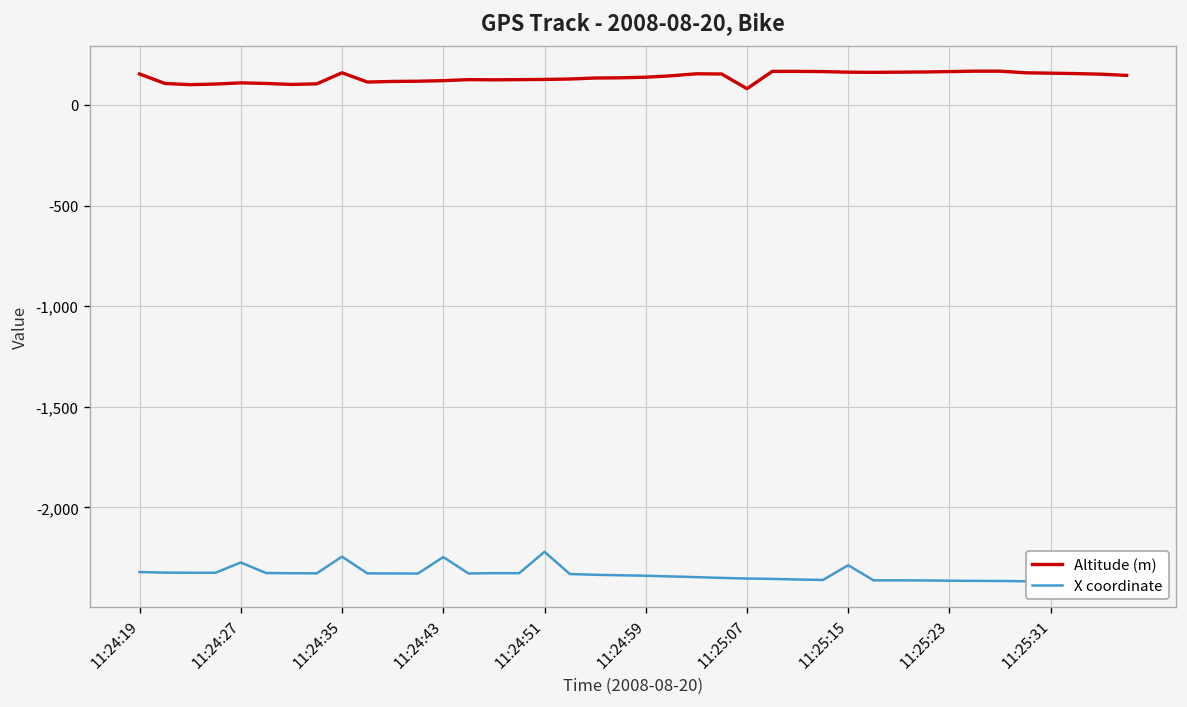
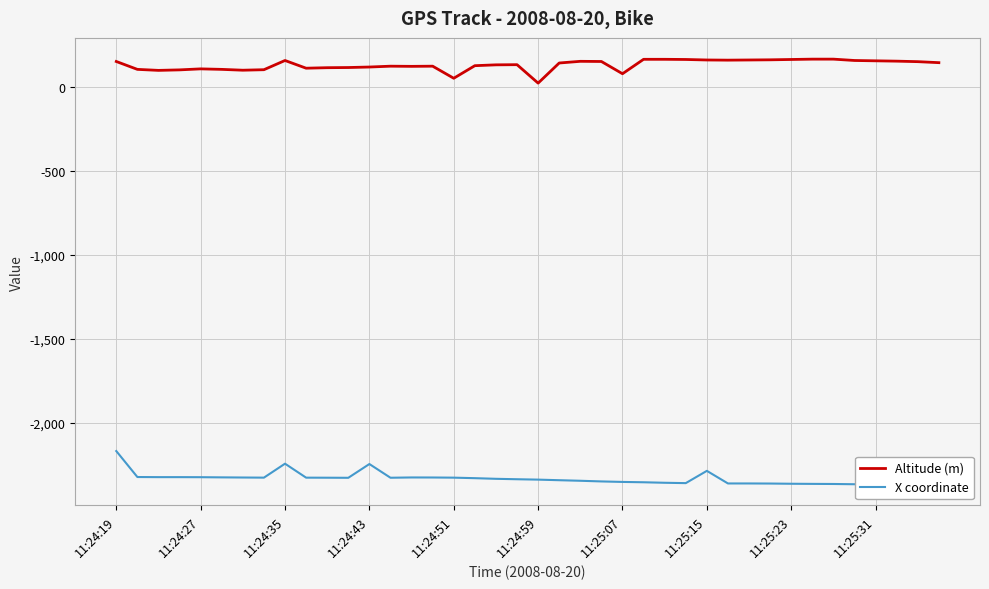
X coordinate, 11:24:19: -2,320 -> -2,170
X coordinate, 11:24:27: -2,270 -> -2,330
Altitude (m), 11:24:51: 130 -> 50
X coordinate, 11:24:51: -2,220 -> -2,330
Altitude (m), 11:24:59: 140 -> 30
